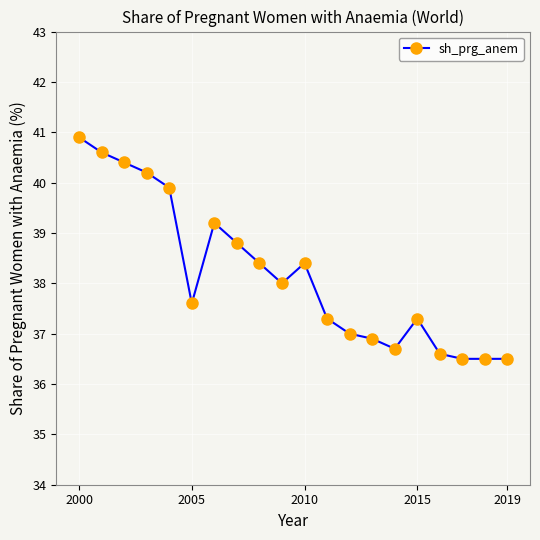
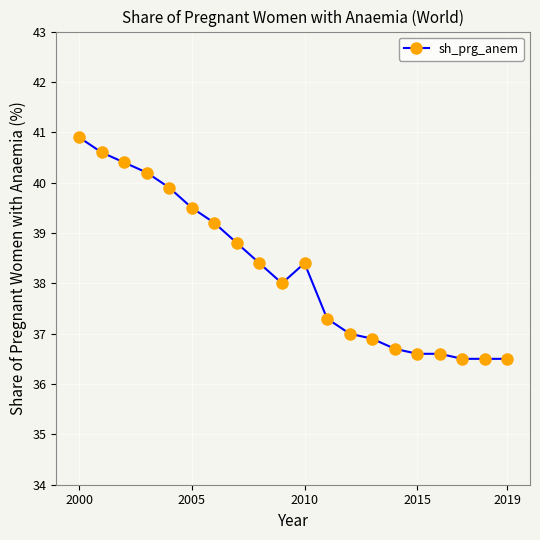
2005: 37.6 -> 39.5
2015: 37.3 -> 36.6
